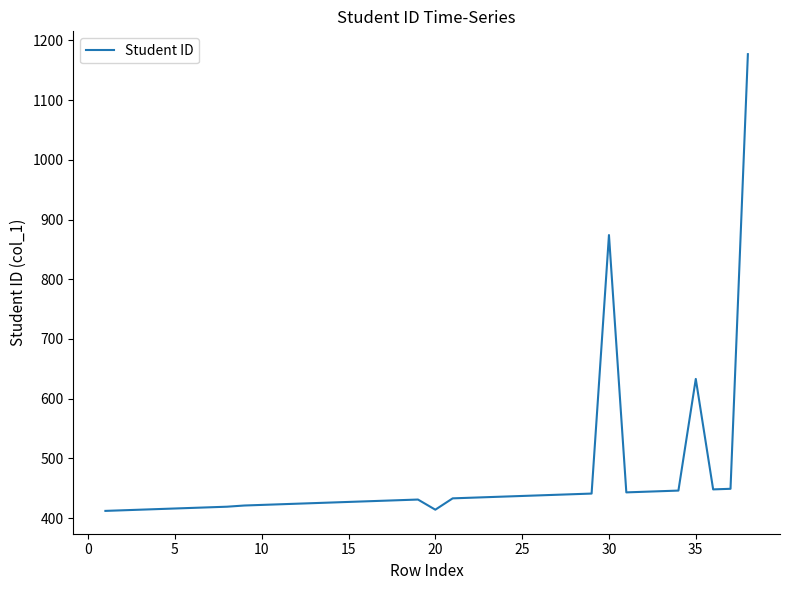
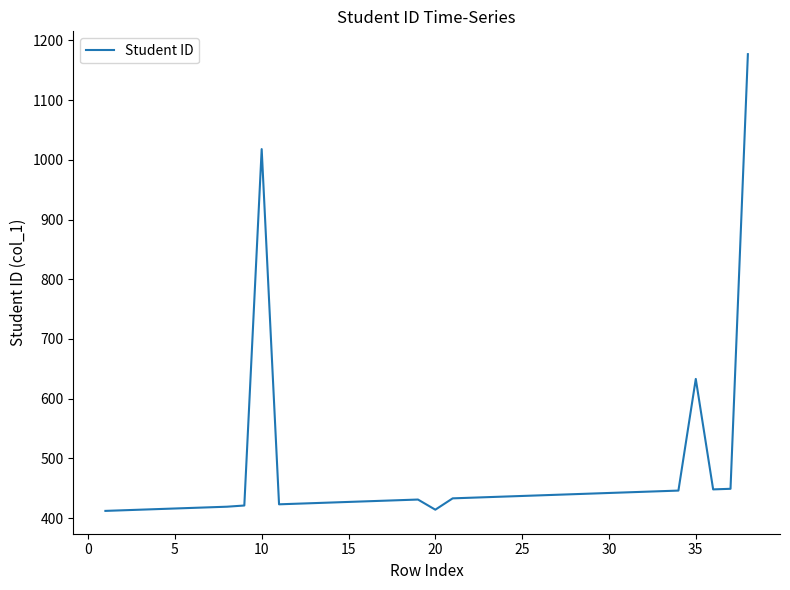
10: 420 -> 1020
30: 870 -> 440
